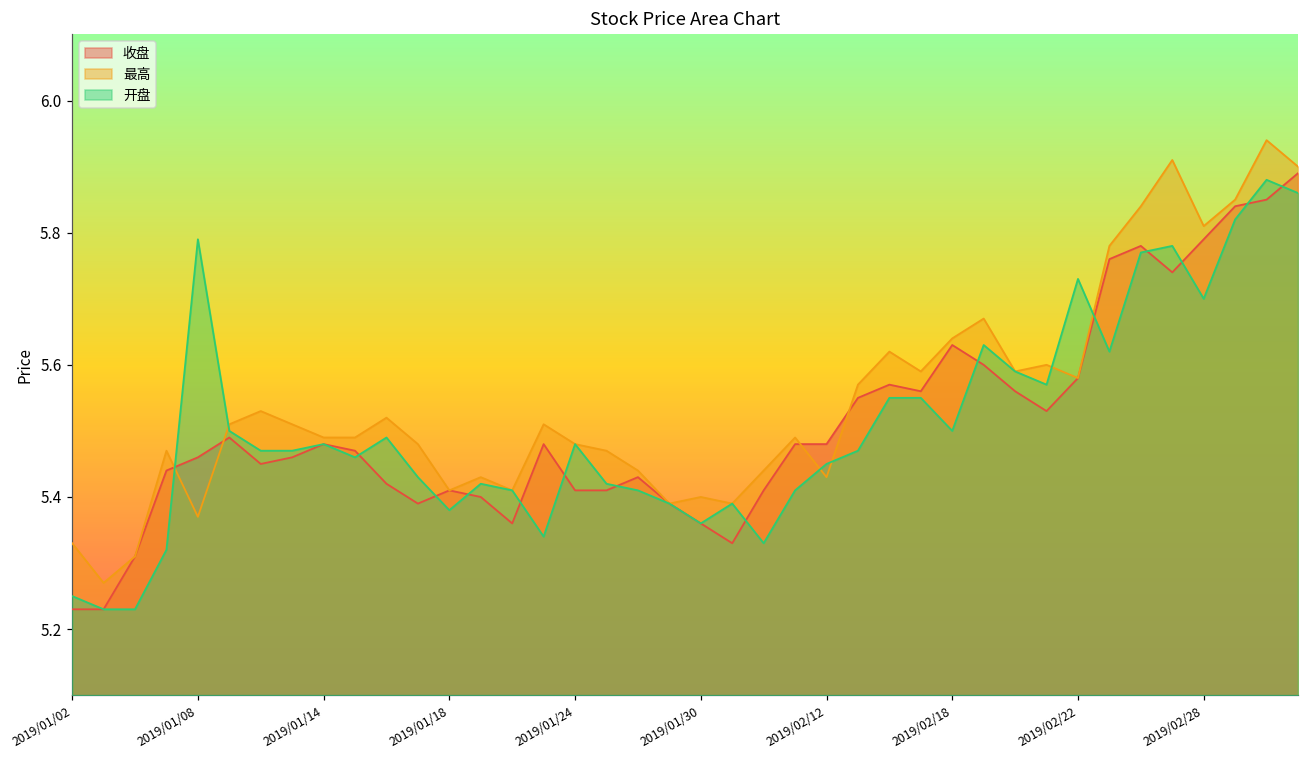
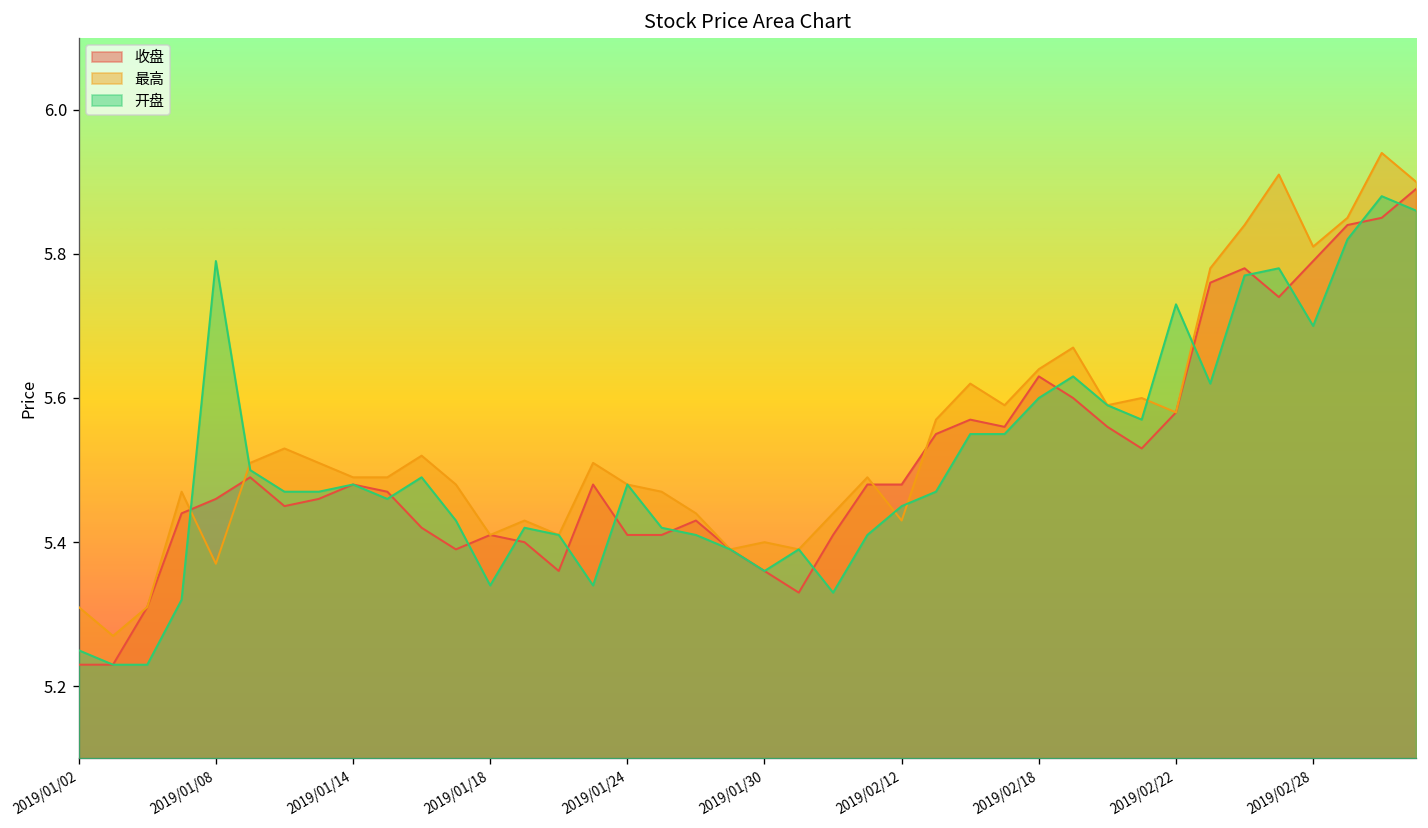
最高, 2019/01/02: 5.33 -> 5.31
开盘, 2019/01/18: 5.38 -> 5.34
开盘, 2019/02/18: 5.5 -> 5.6
